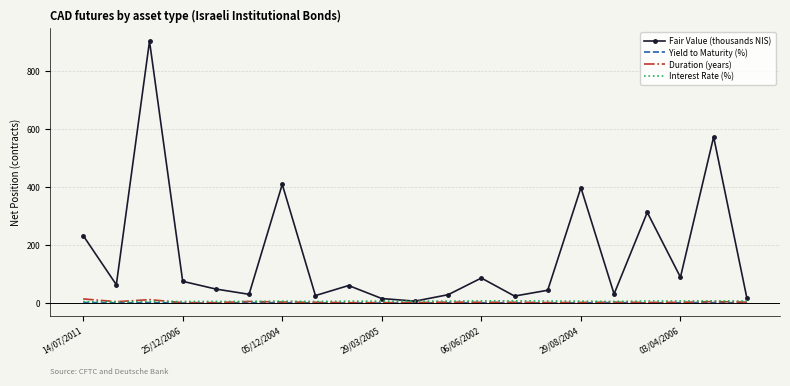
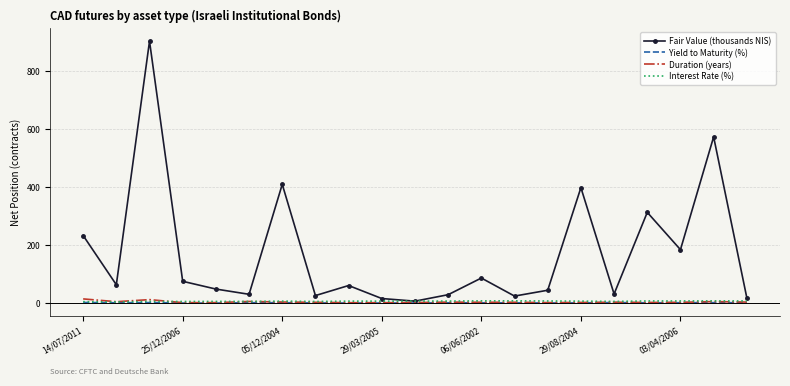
Fair Value (thousands NIS), 03/04/2006: 90 -> 180
